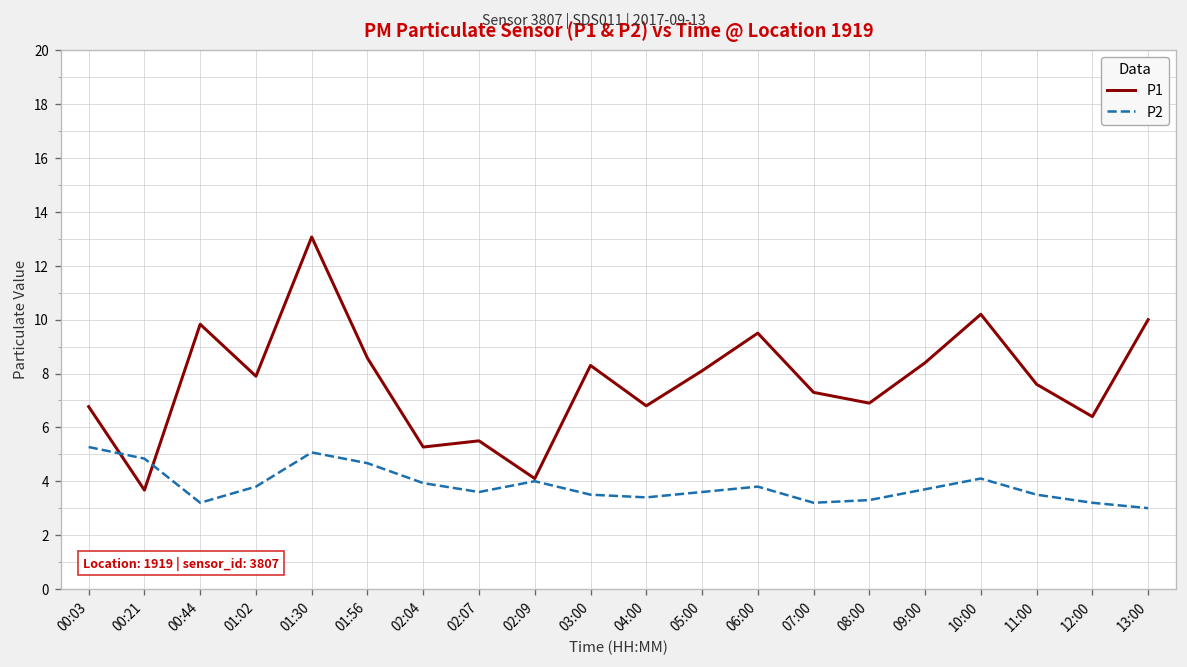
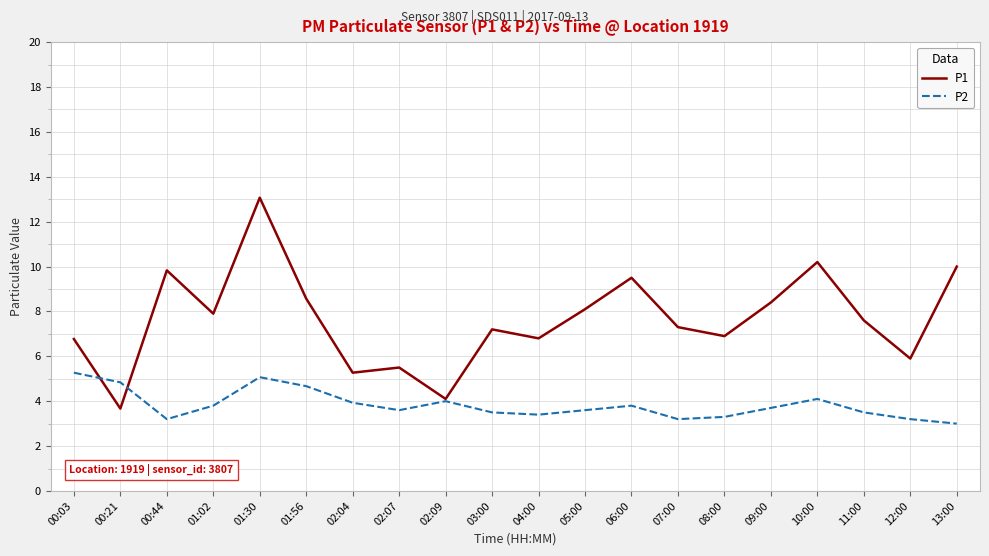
P1, 03:00: 8.3 -> 7.2
P1, 12:00: 6.4 -> 5.9
